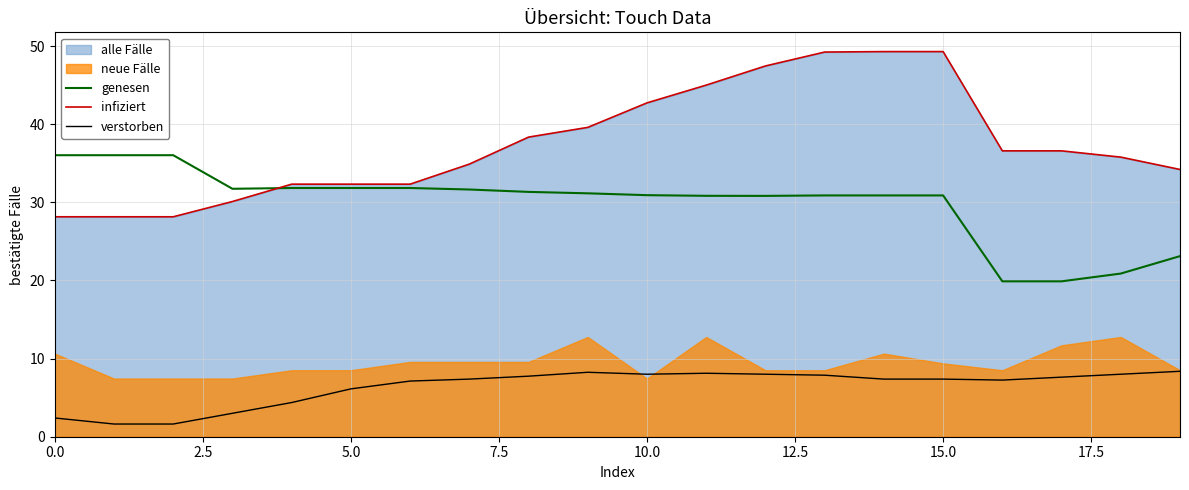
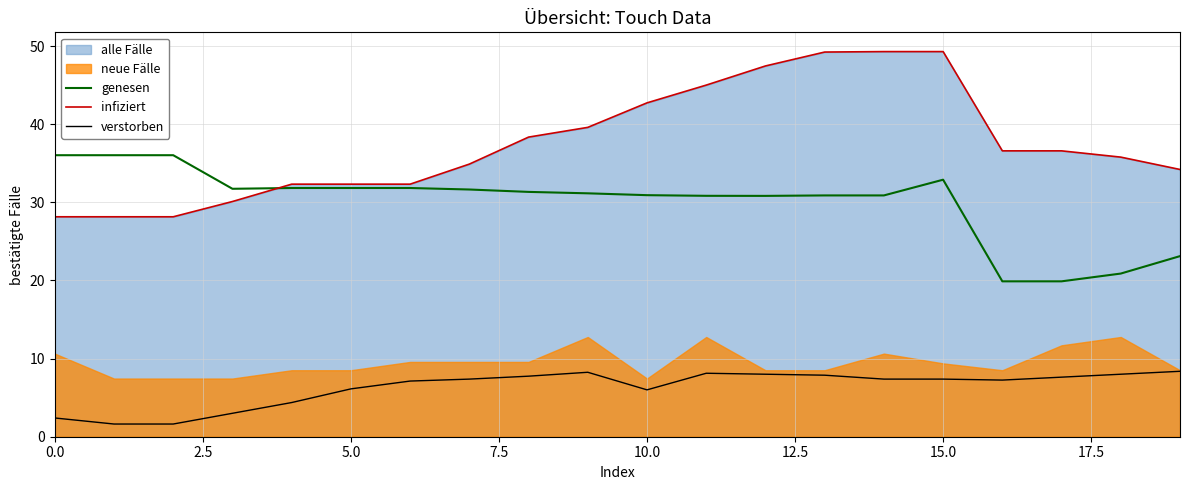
verstorben, 10.0: 8 -> 6
genesen, 15.0: 31 -> 33
